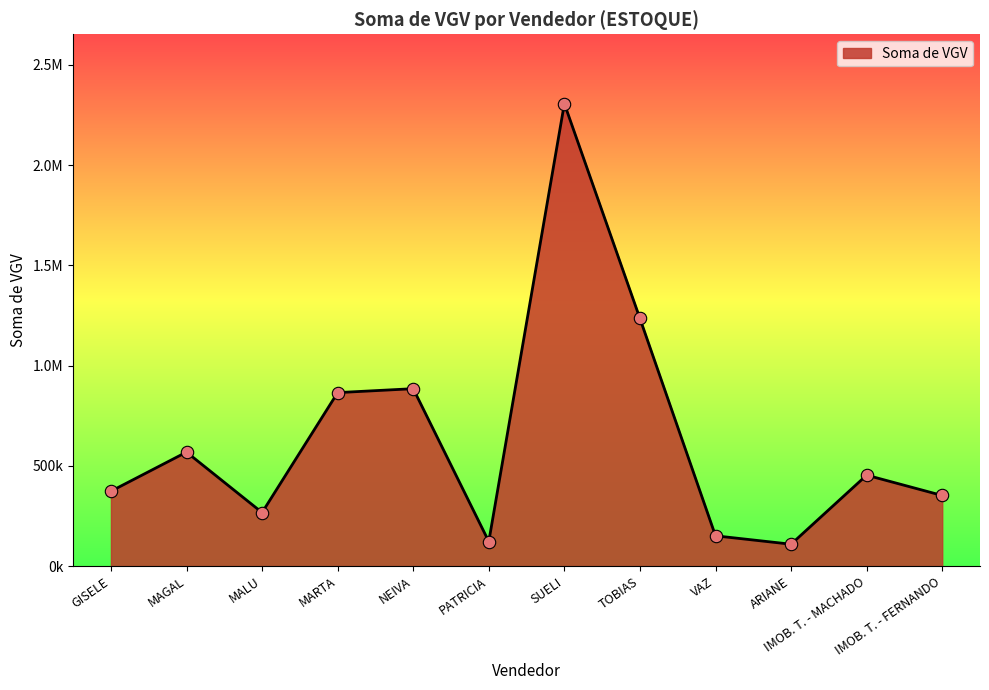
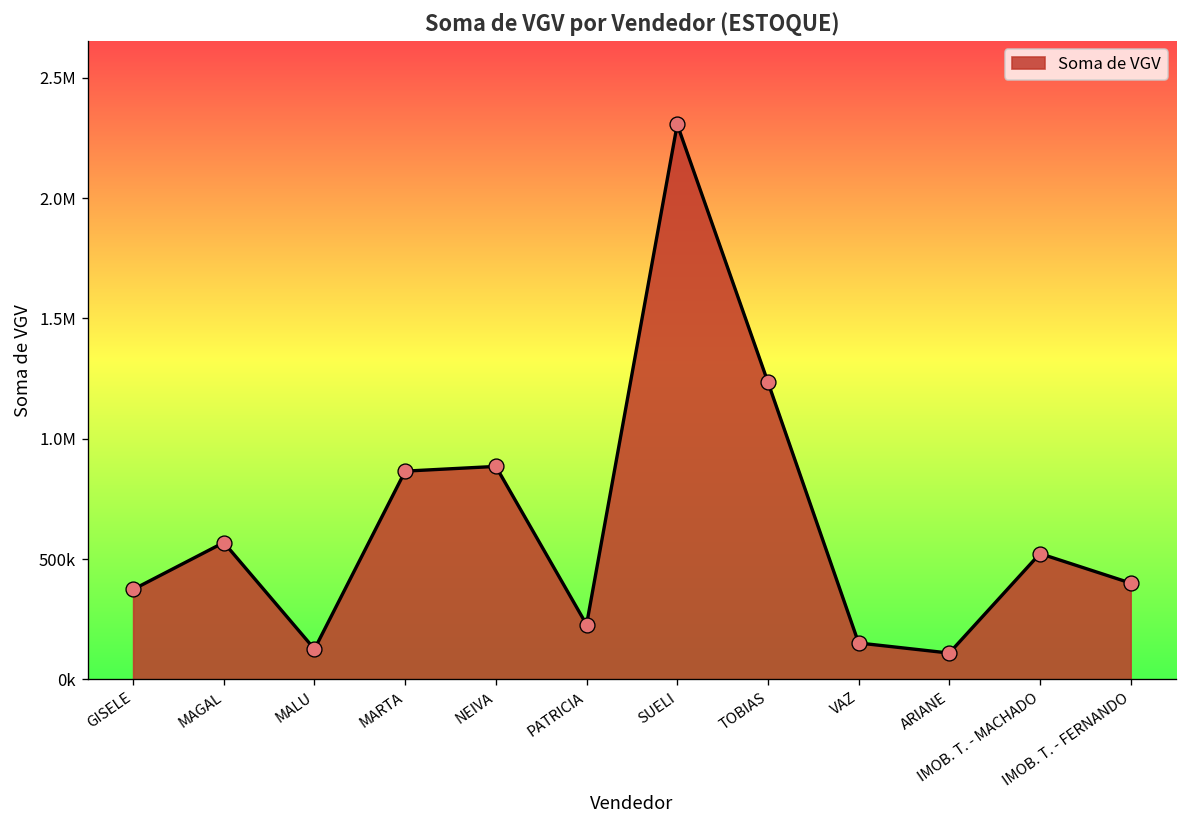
MALU: 270000 -> 130000
PATRICIA: 120000 -> 230000
IMOB. T. - MACHADO: 450000 -> 520000
IMOB. T. - FERNANDO: 350000 -> 400000
